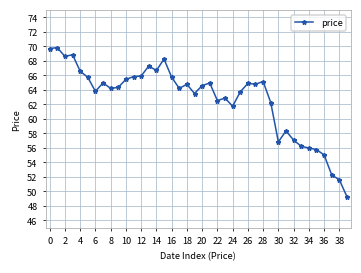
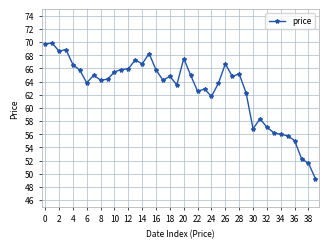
20: 65 -> 68
26: 65 -> 67
